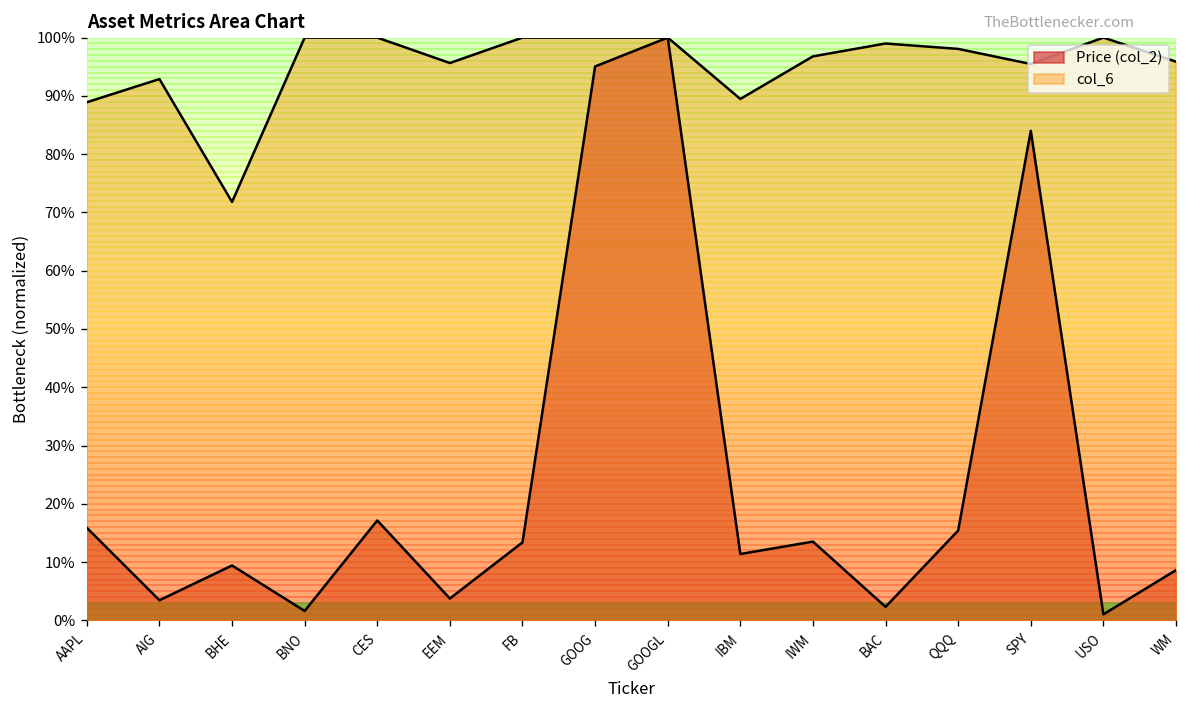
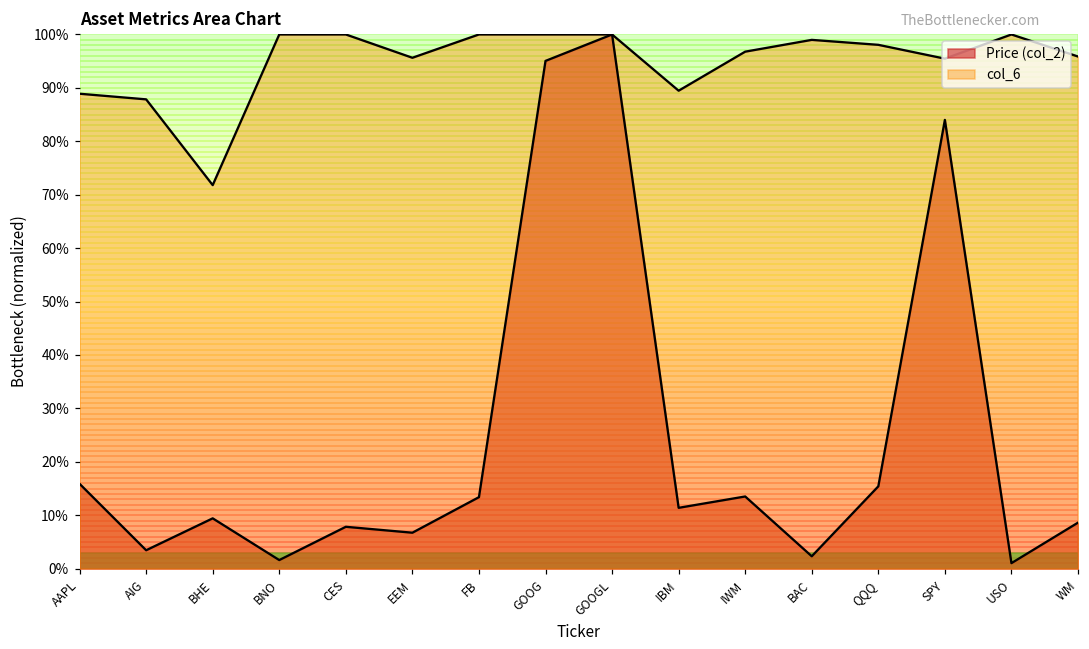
col_6, AIG: 93% -> 88%
Price (col_2), CES: 17% -> 8%
Price (col_2), EEM: 4% -> 7%
